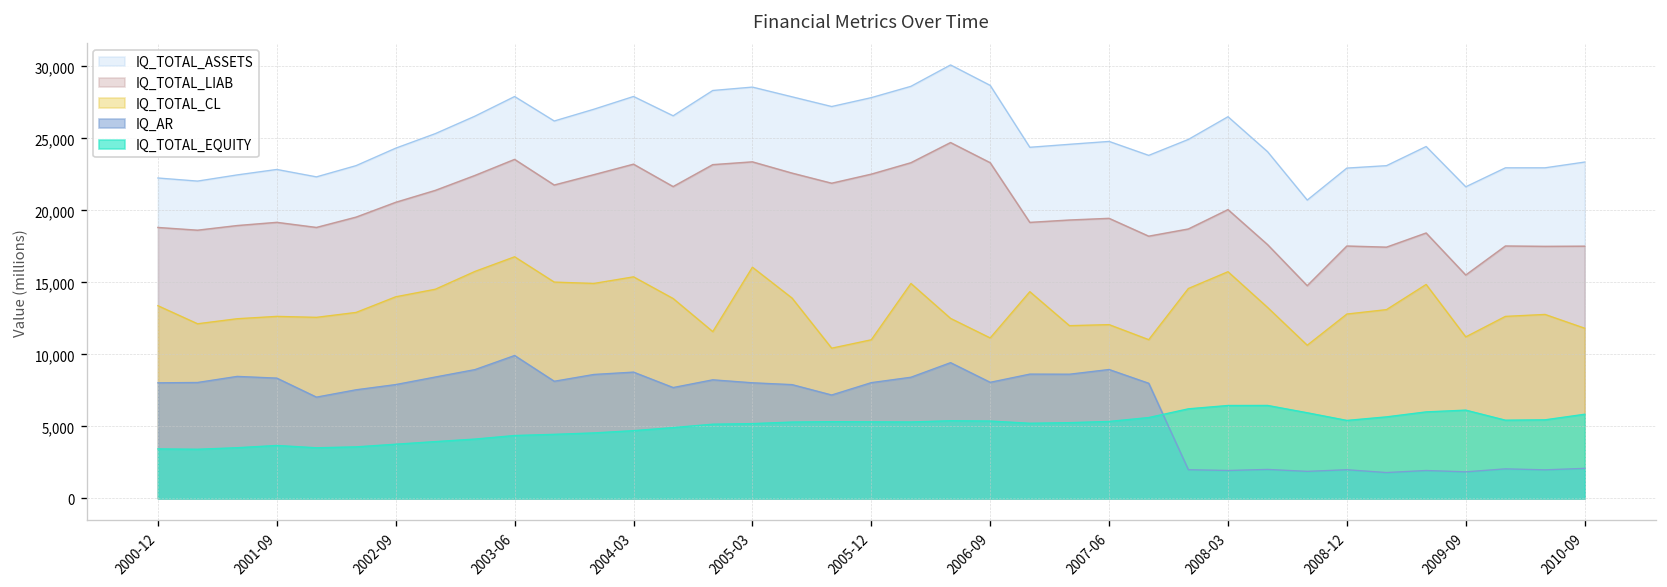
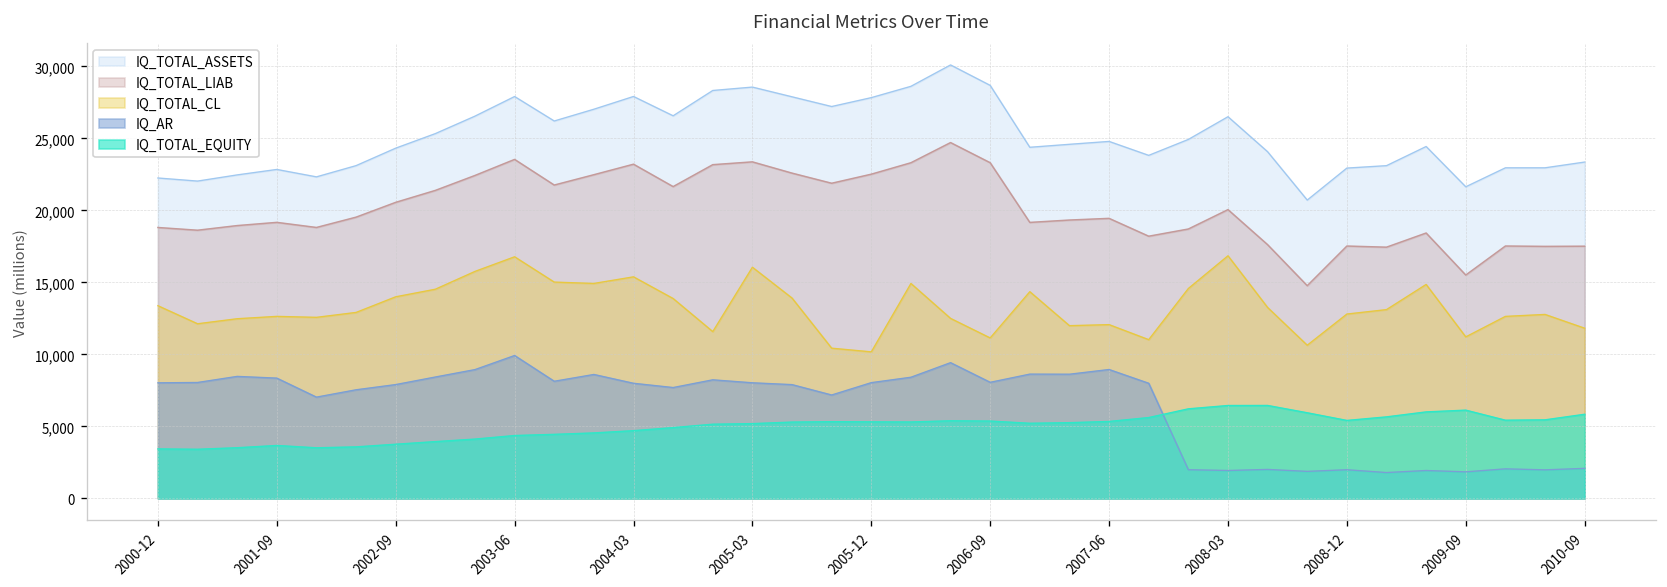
IQ_AR, 2004-03: 8,800 -> 8,000
IQ_TOTAL_CL, 2005-12: 11,000 -> 10,200
IQ_TOTAL_CL, 2008-03: 15,700 -> 16,800
